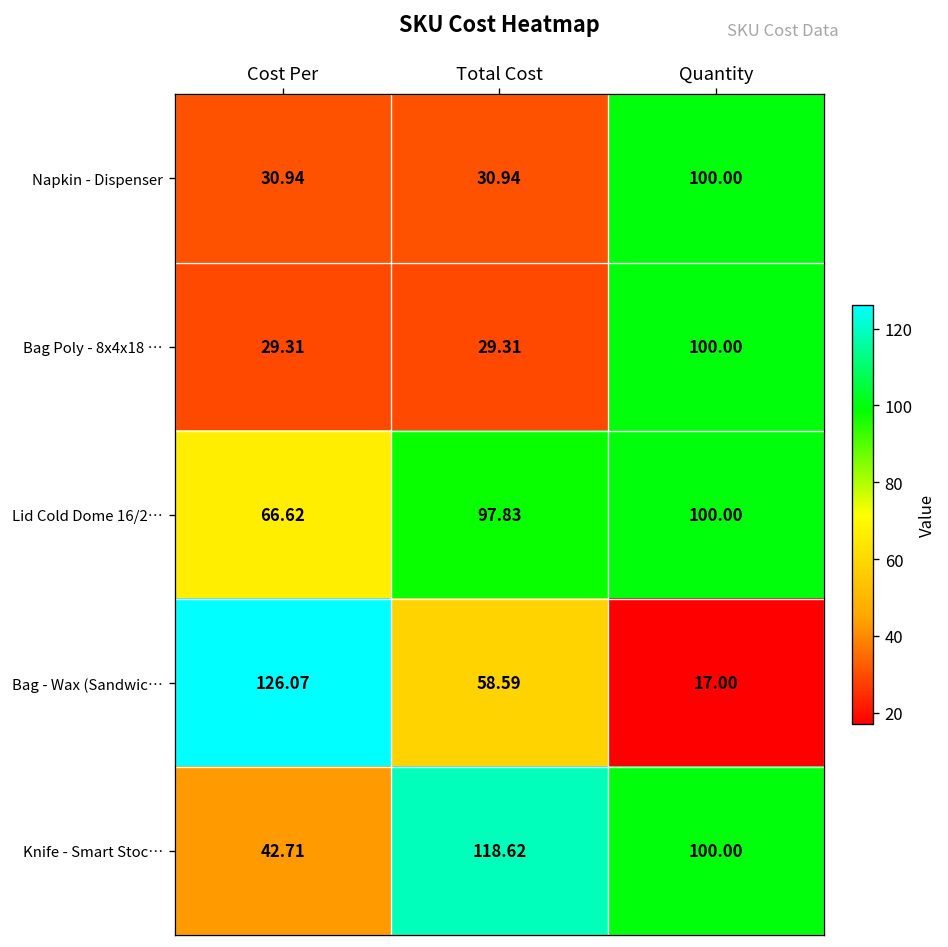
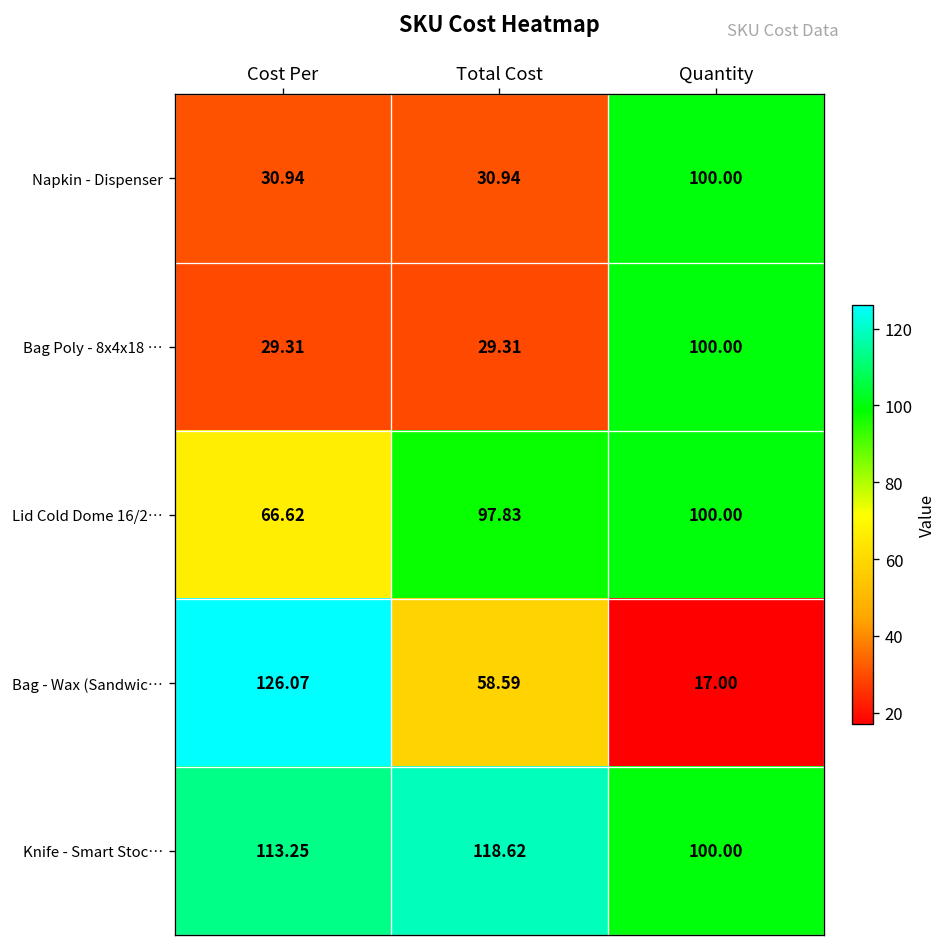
Knife - Smart Stoc…, Cost Per: 42.71 -> 113.25
